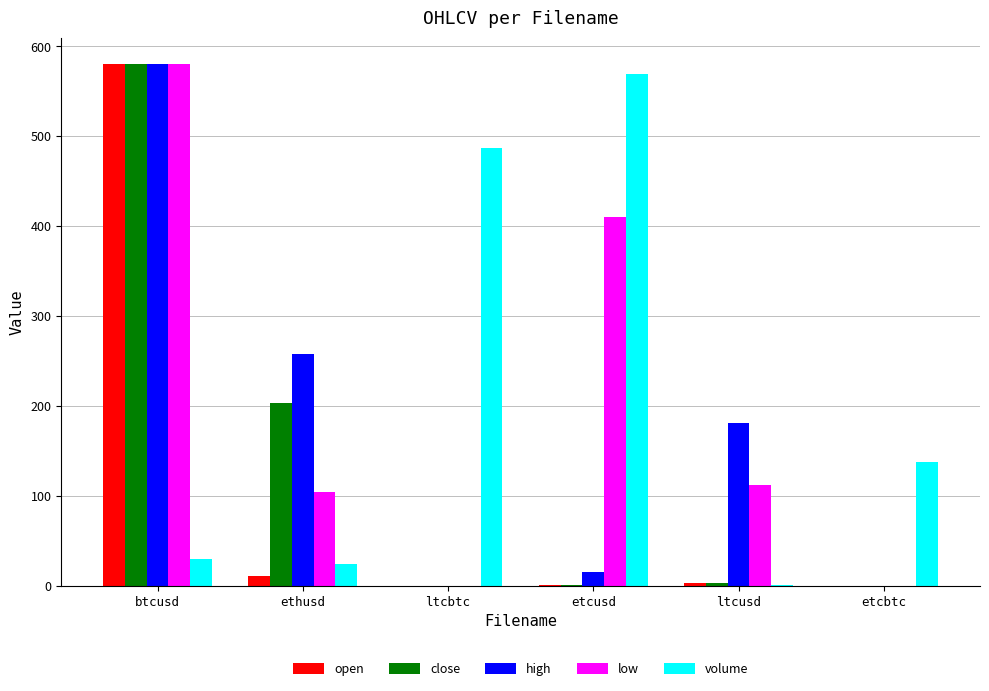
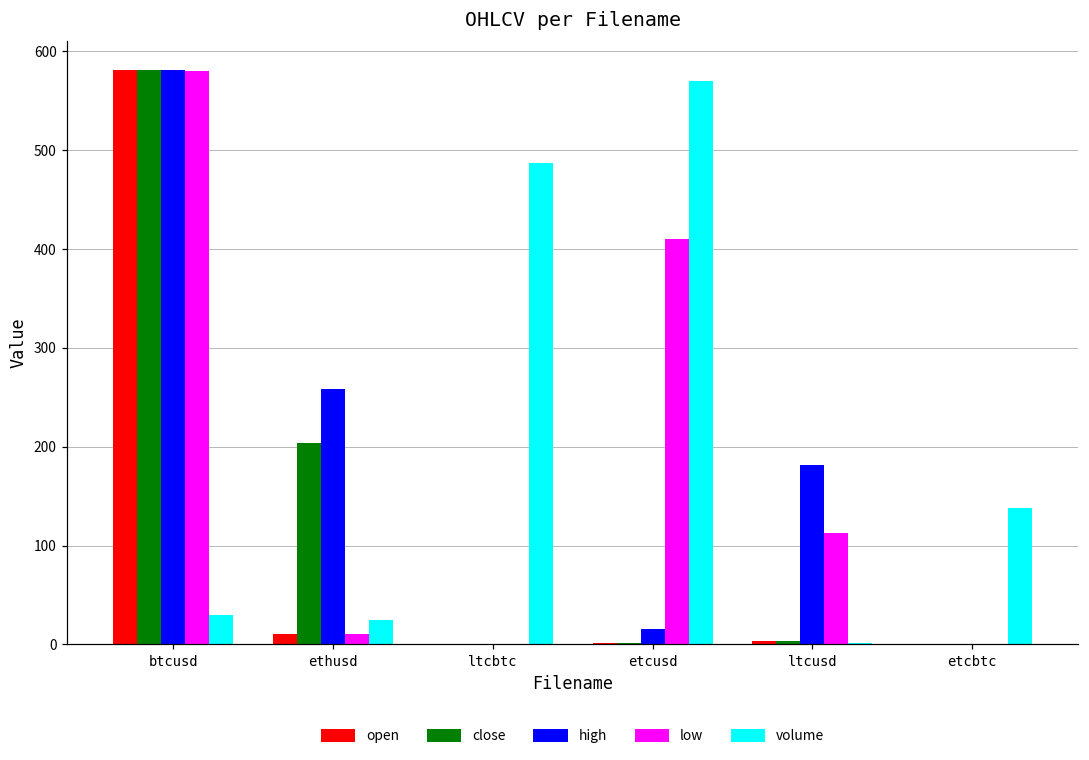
low, ethusd: 100 -> 10
